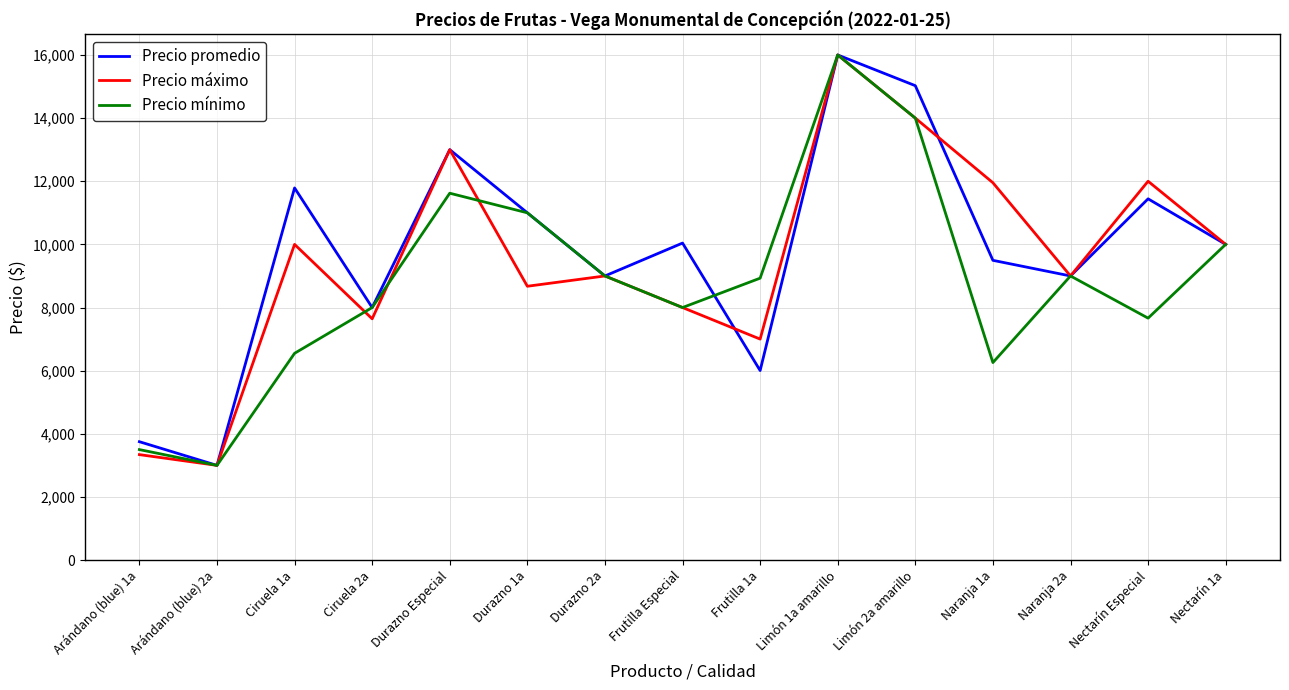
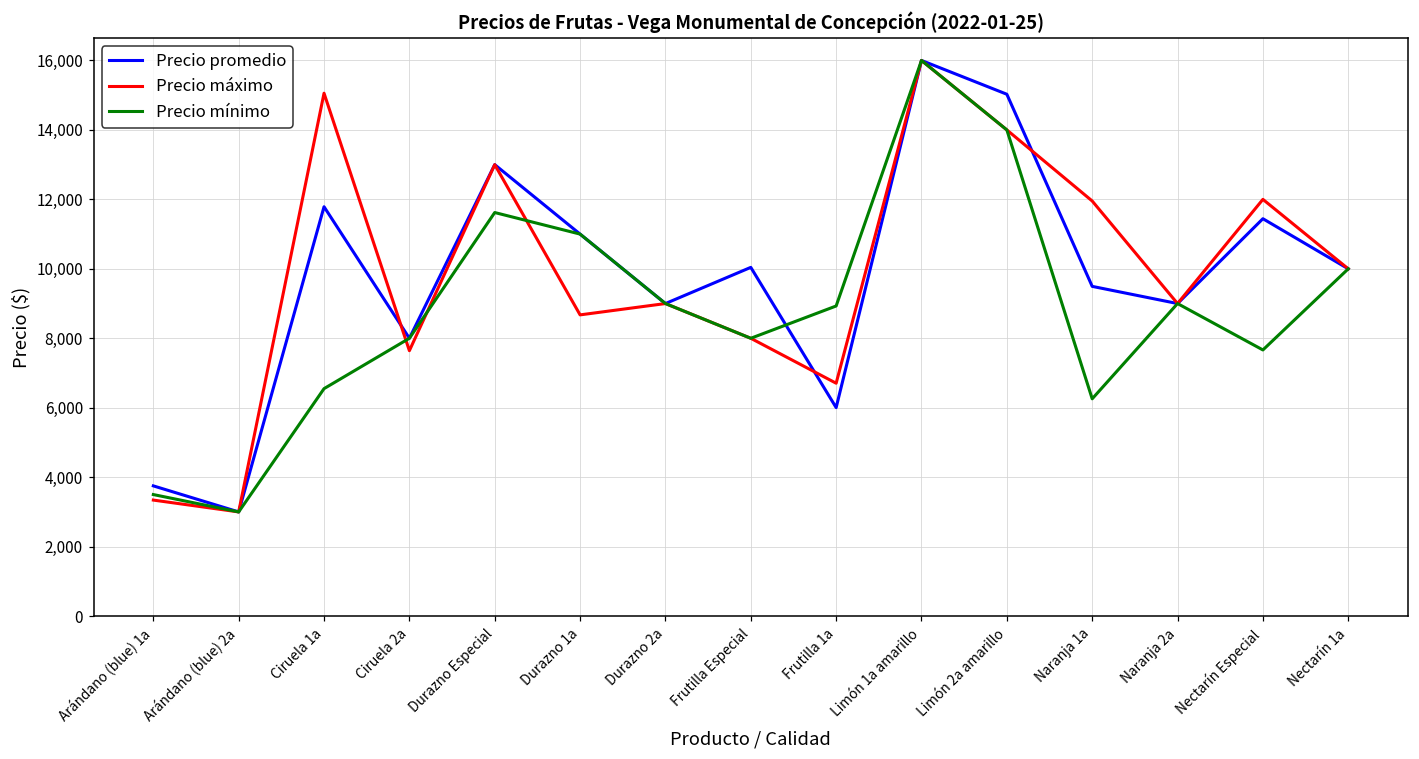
Precio máximo, Ciruela 1a: 10,000 -> 15,100
Precio máximo, Frutilla 1a: 7,000 -> 6,700
